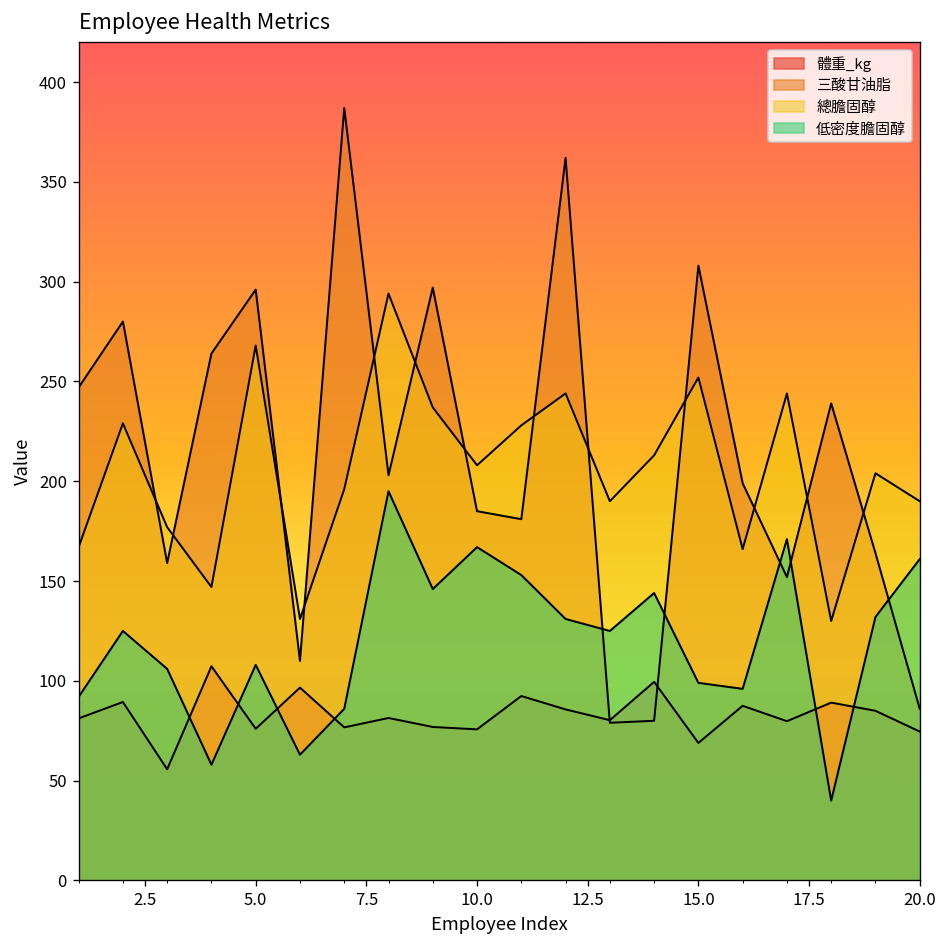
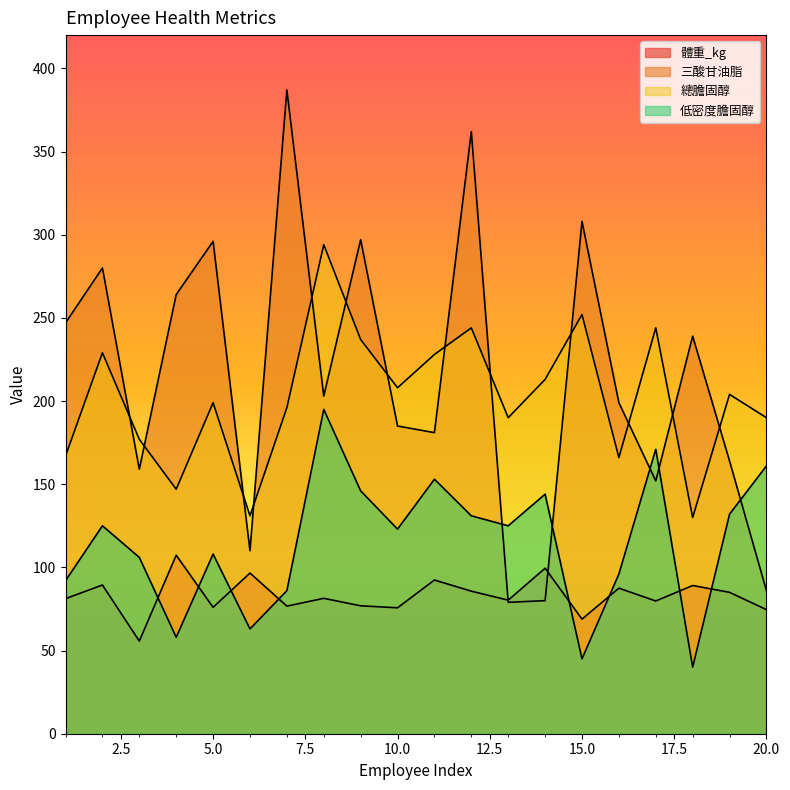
總膽固醇, 5.0: 268 -> 199
低密度膽固醇, 10.0: 167 -> 123
低密度膽固醇, 15.0: 99 -> 45
